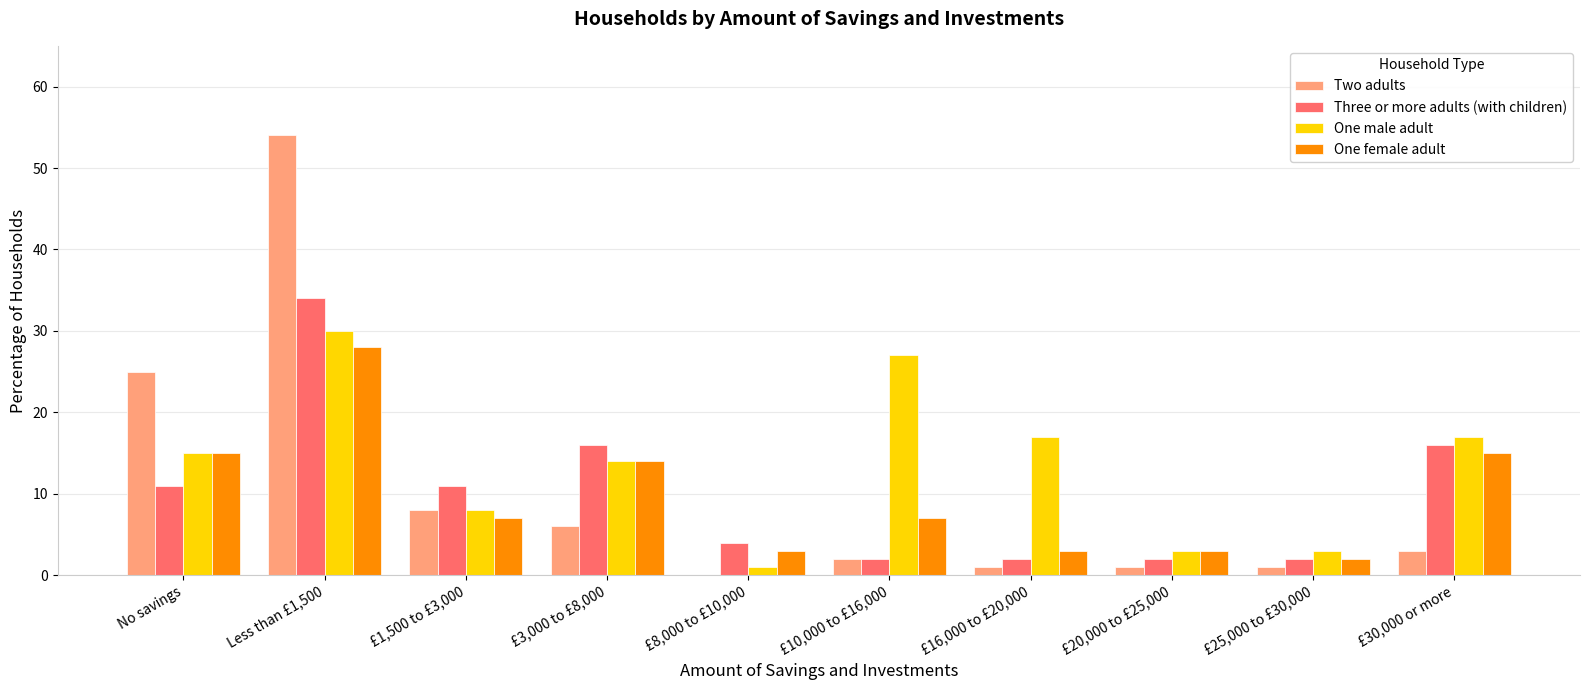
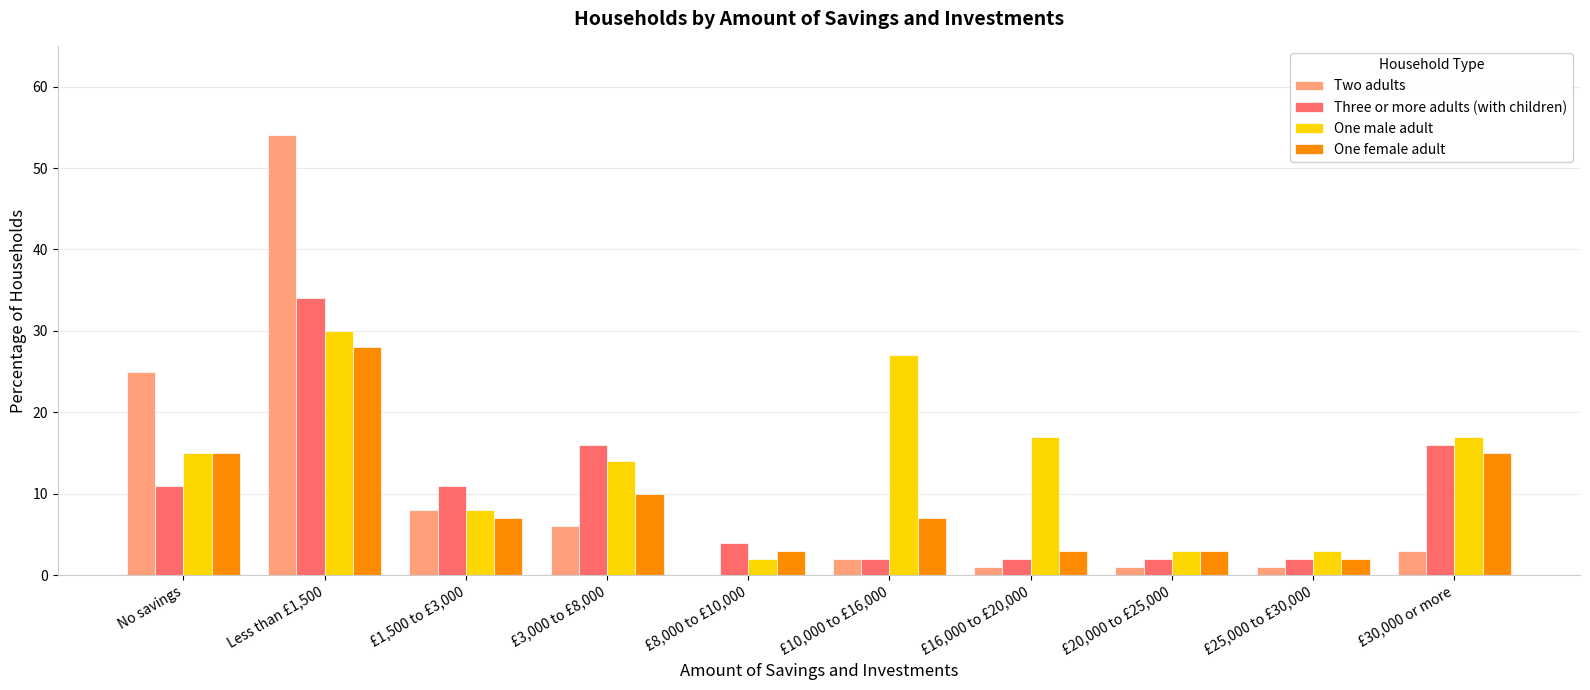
One female adult, £3,000 to £8,000: 14 -> 10
One male adult, £8,000 to £10,000: 1 -> 2
